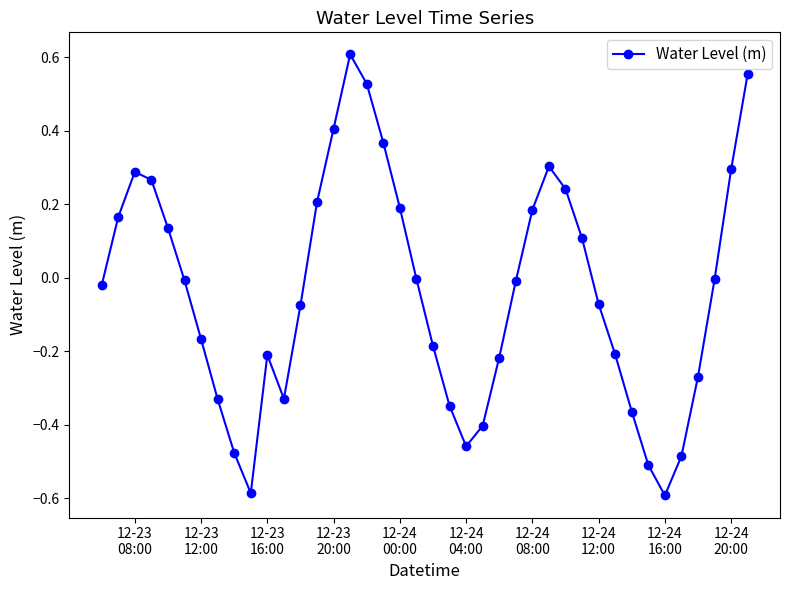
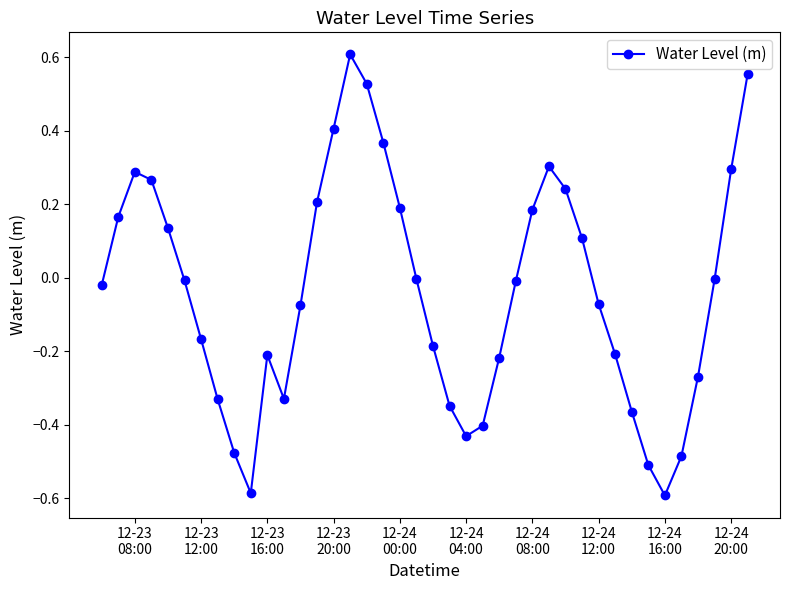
12-24 04:00: -0.46 -> -0.43
